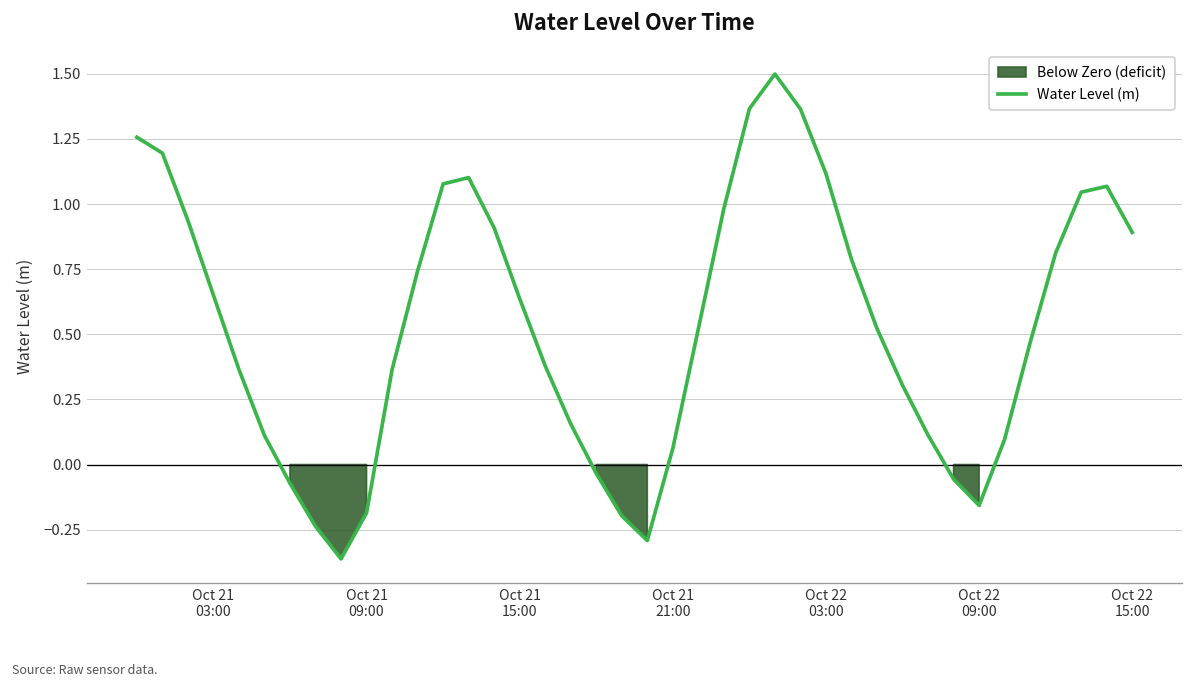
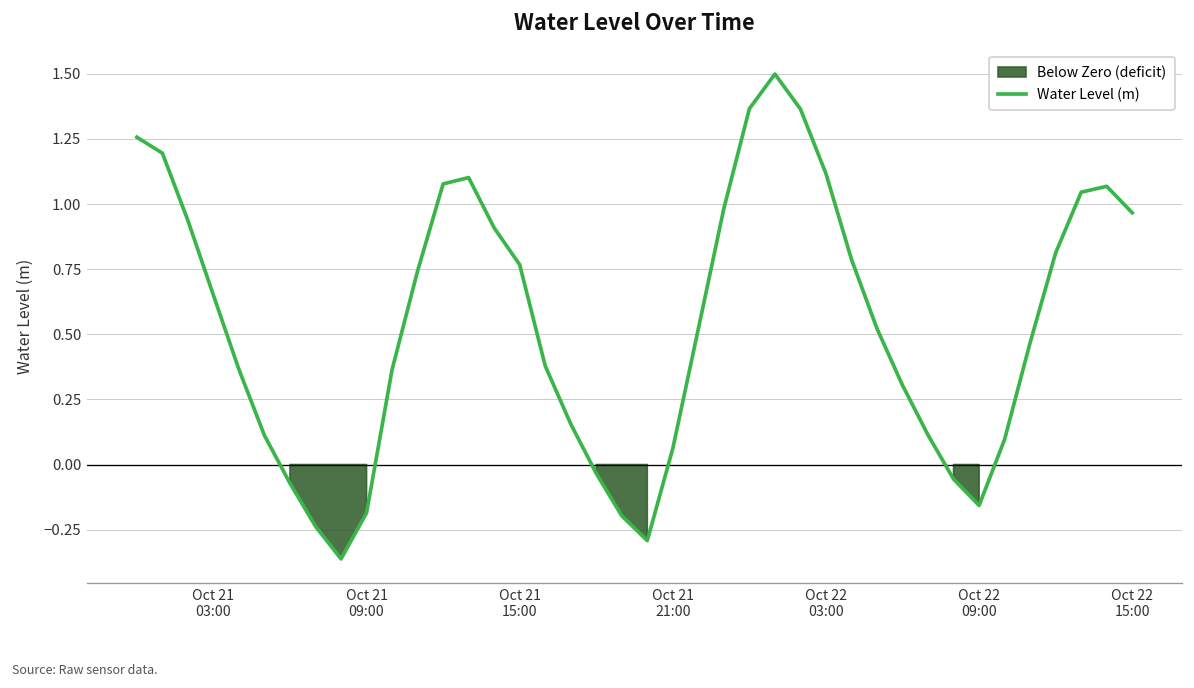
Oct 21 15:00: 0.64 -> 0.77
Oct 22 15:00: 0.89 -> 0.97
